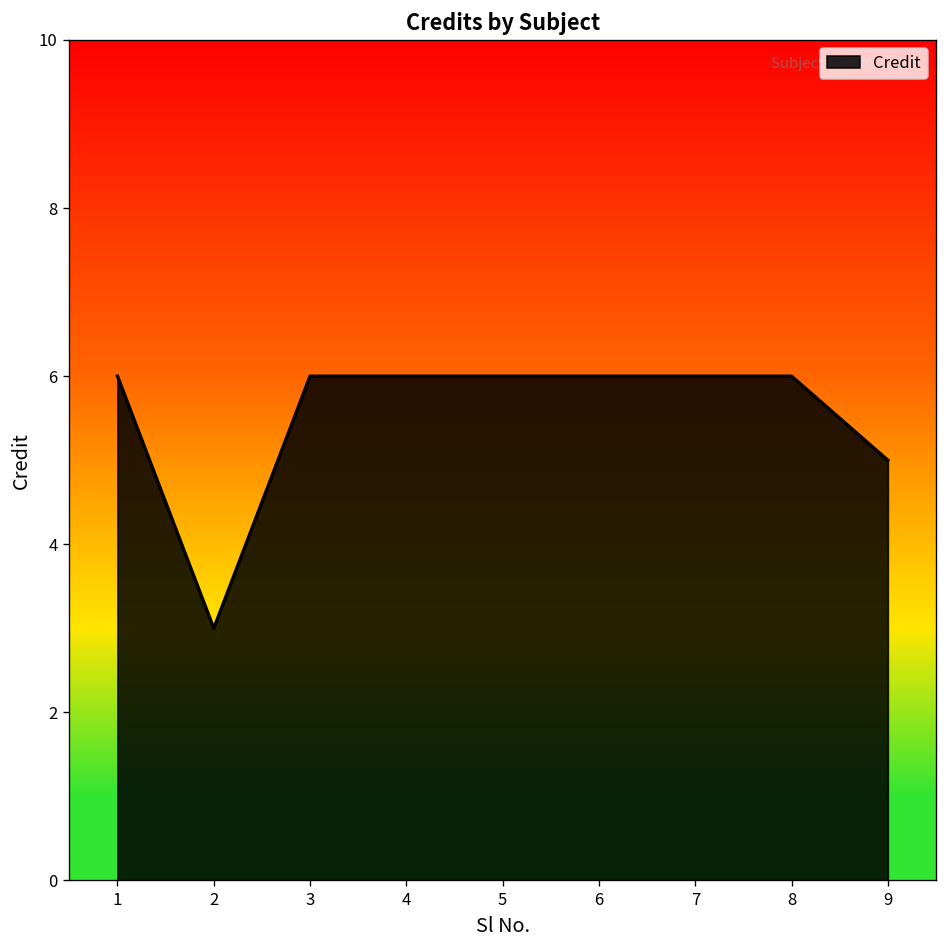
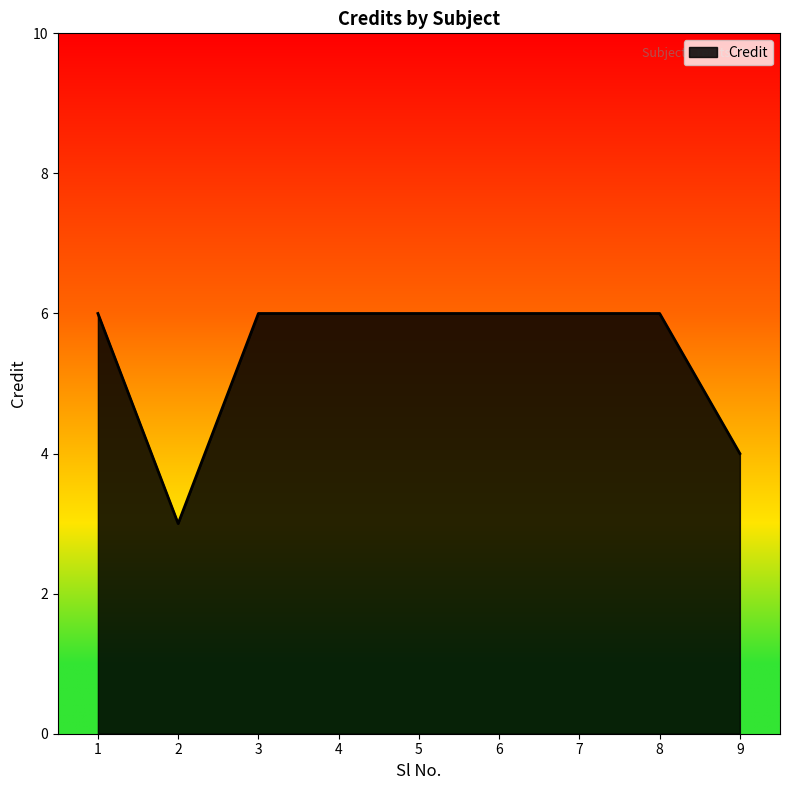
9: 5 -> 4
